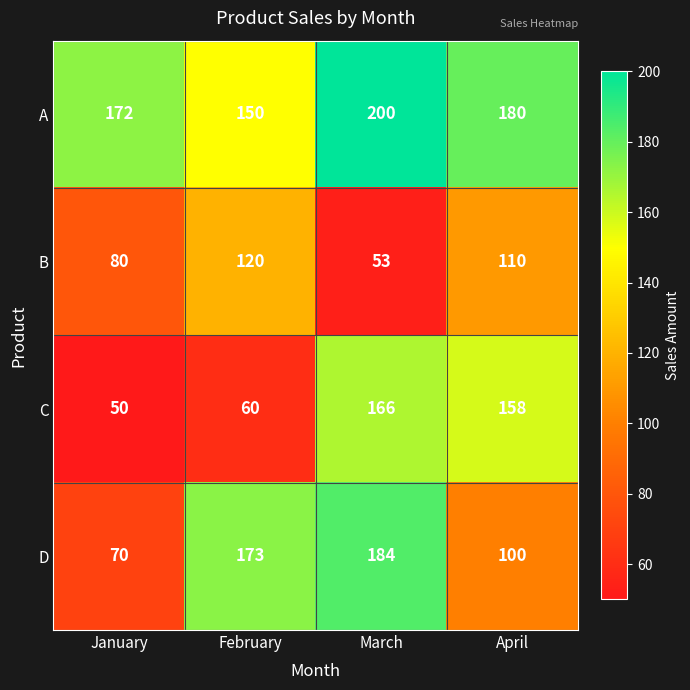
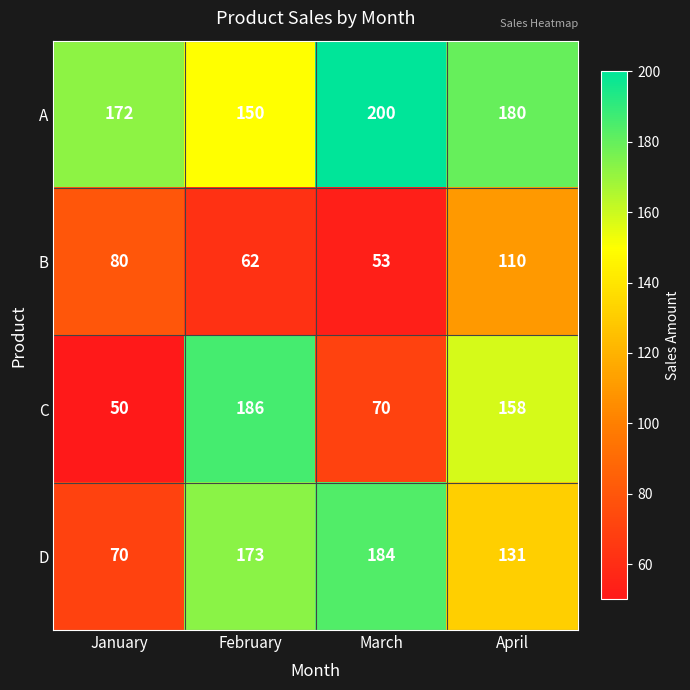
B, February: 120 -> 62
C, February: 60 -> 186
C, March: 166 -> 70
D, April: 100 -> 131
